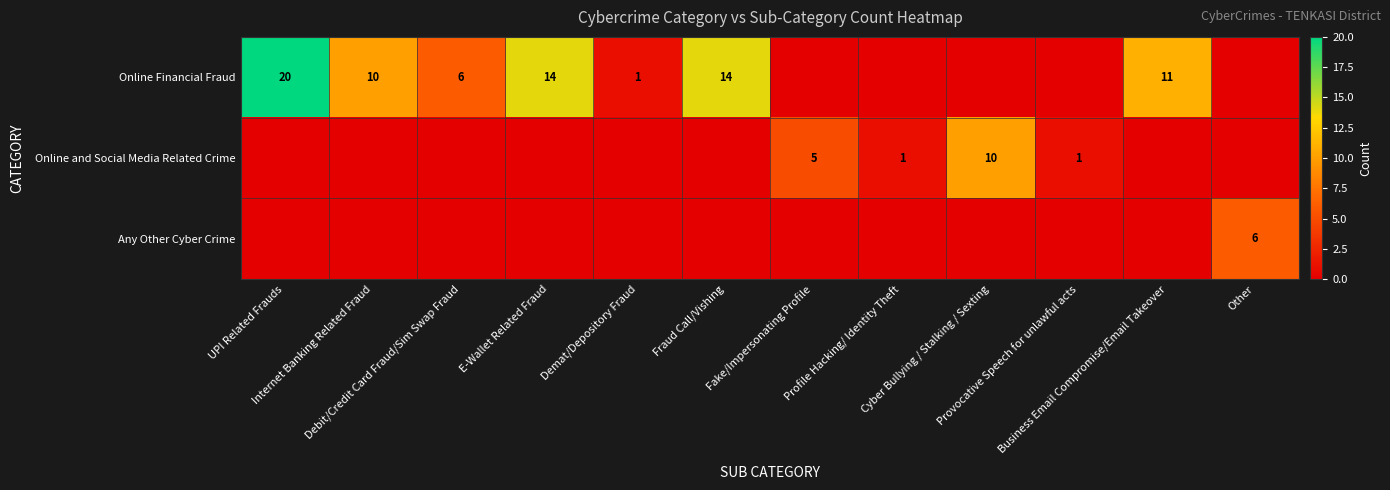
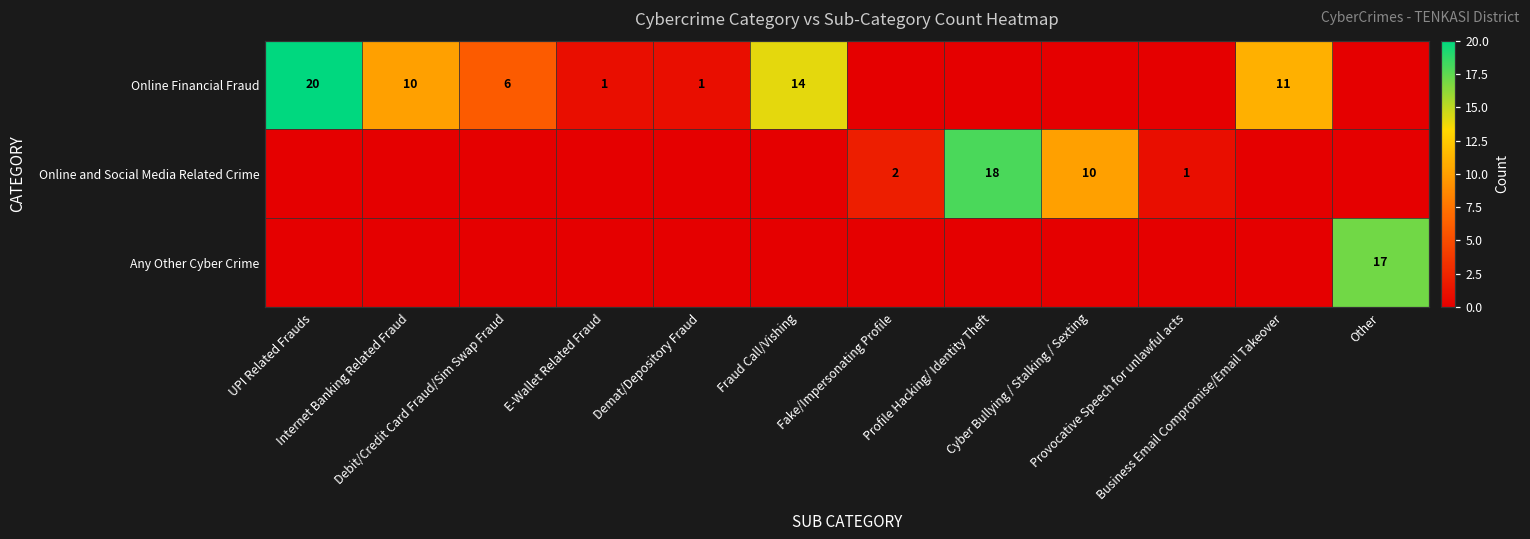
Online Financial Fraud, E-Wallet Related Fraud: 14 -> 1
Online and Social Media Related Crime, Fake/Impersonating Profile: 5 -> 2
Online and Social Media Related Crime, Profile Hacking/ Identity Theft: 1 -> 18
Any Other Cyber Crime, Other: 6 -> 17
